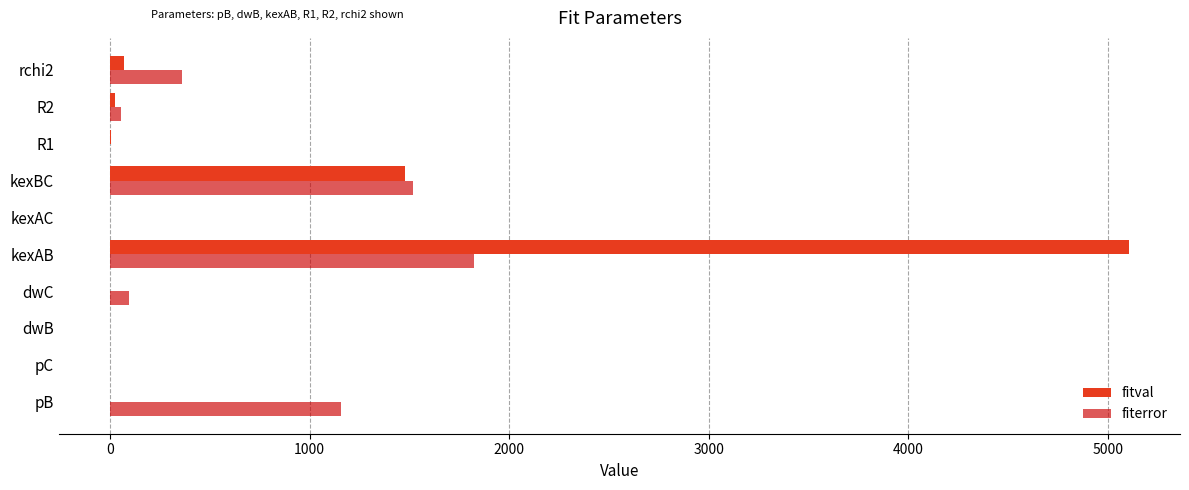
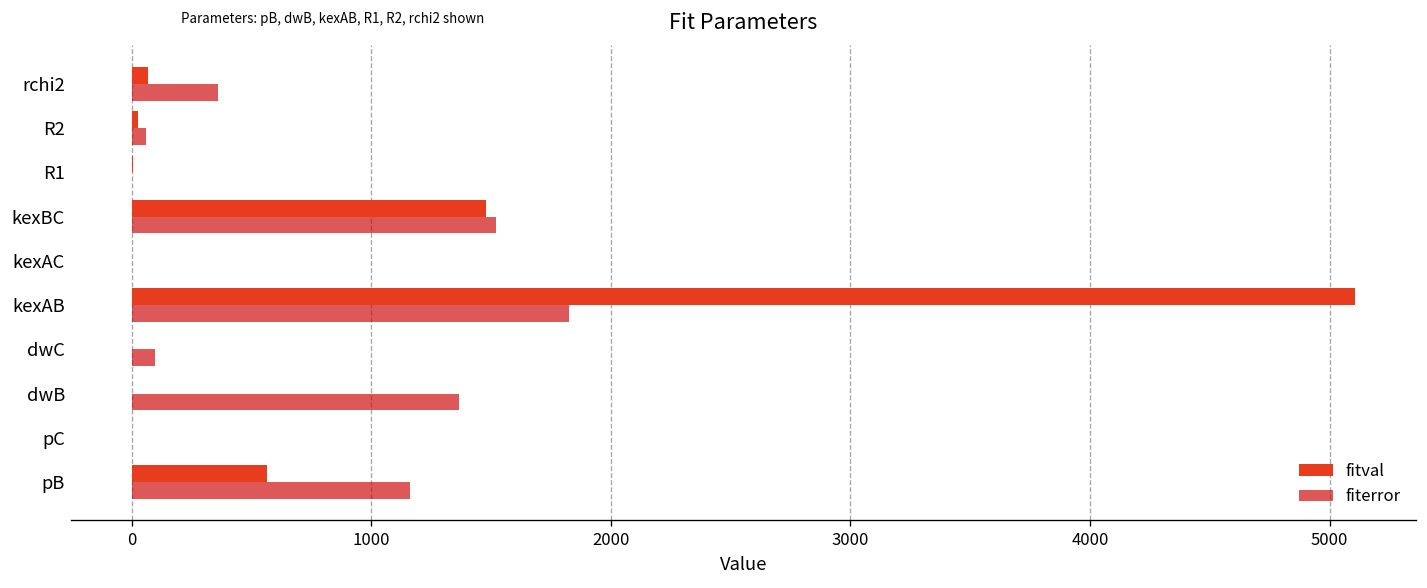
fiterror, dwB: 0 -> 1370
fitval, pB: 0 -> 560
